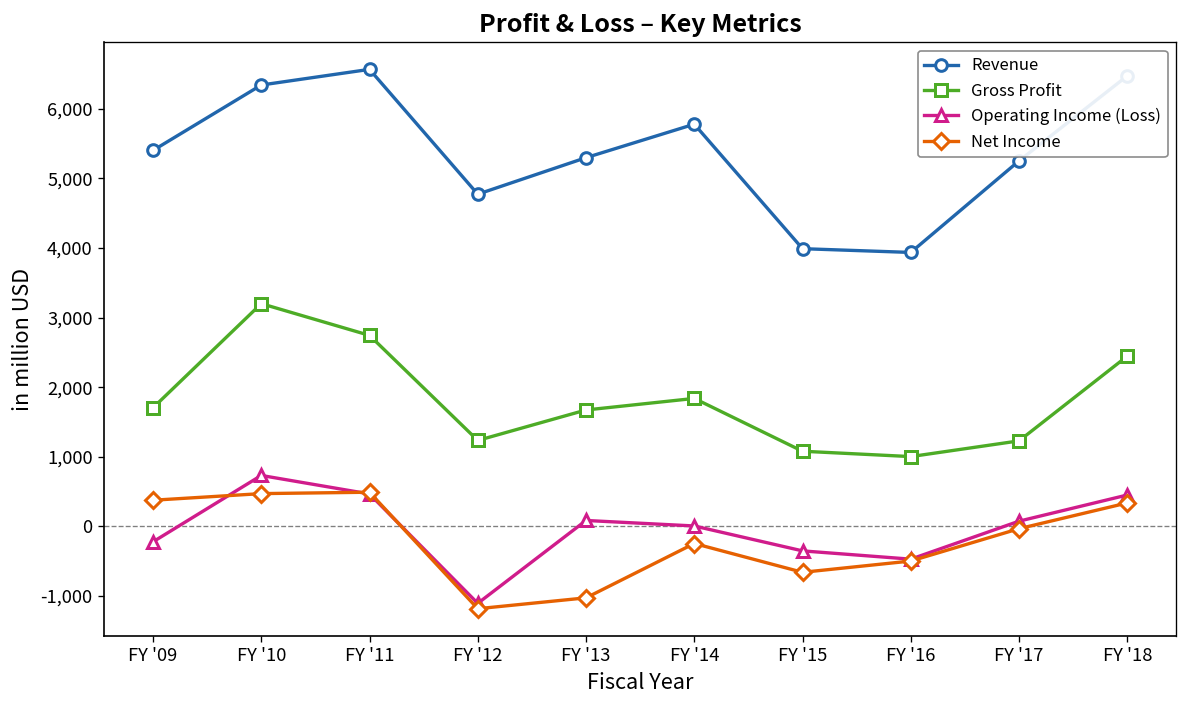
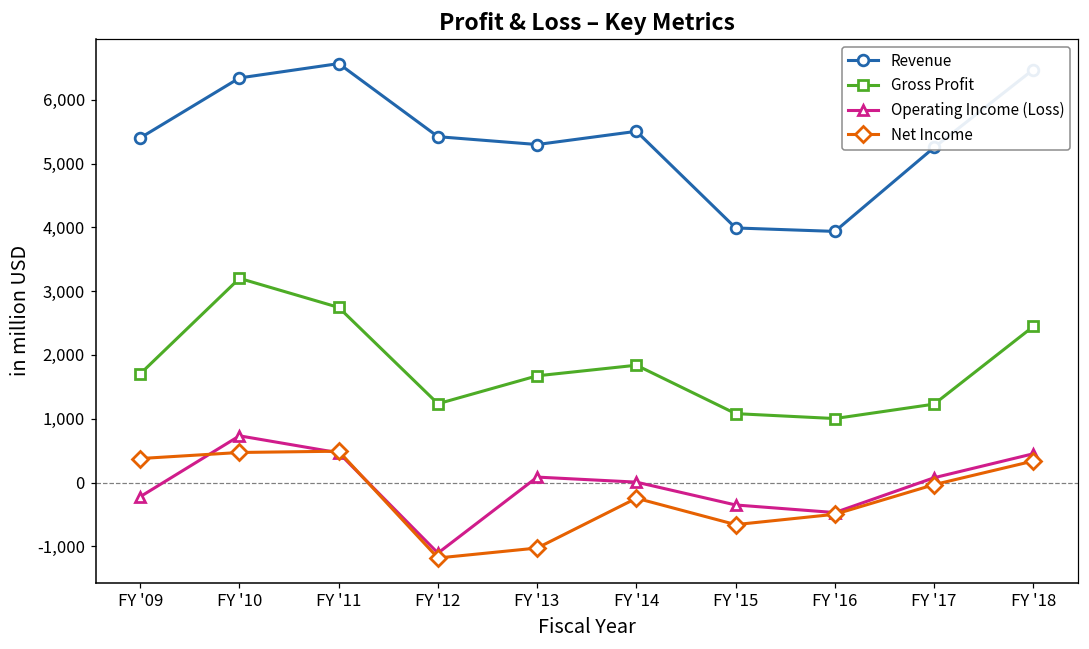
Revenue, FY '12: 4,800 -> 5,400
Revenue, FY '14: 5,800 -> 5,500
